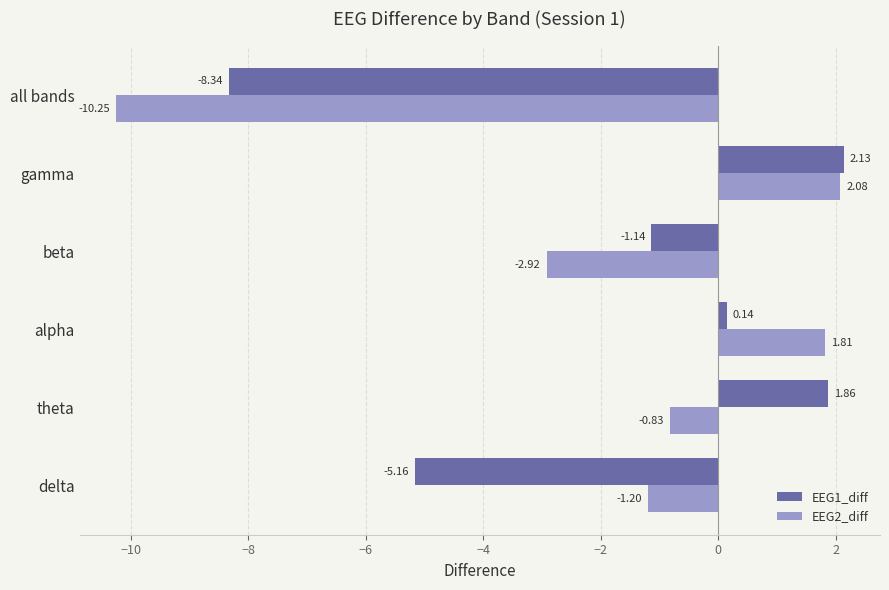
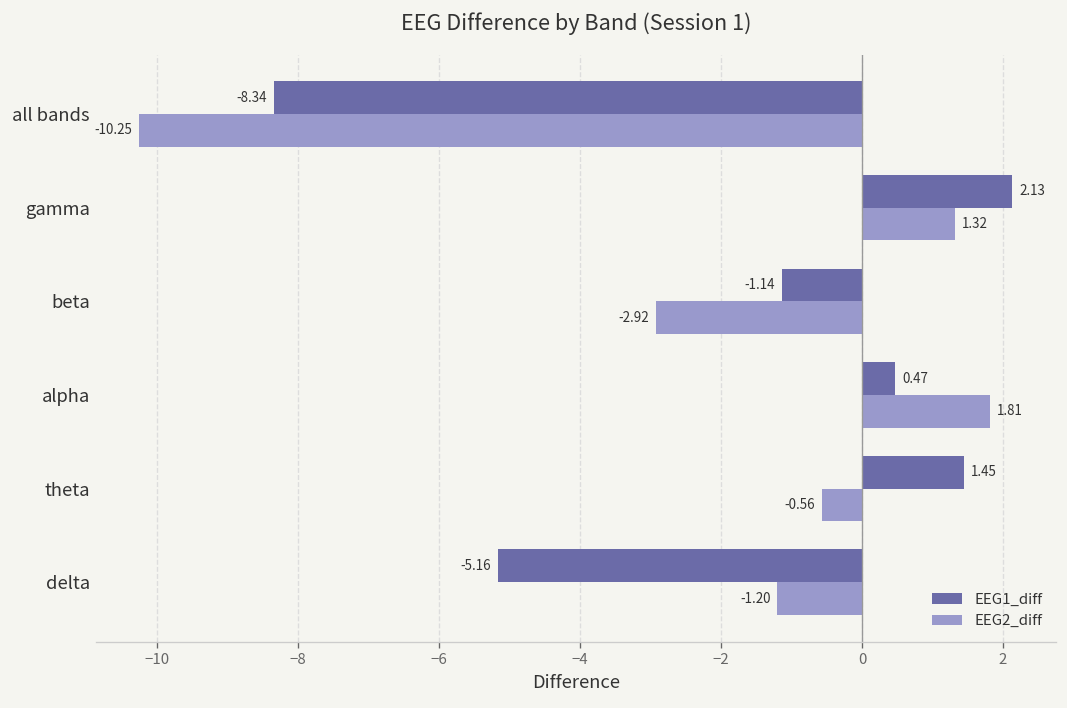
EEG2_diff, gamma: 2.08 -> 1.32
EEG1_diff, alpha: 0.14 -> 0.47
EEG1_diff, theta: 1.86 -> 1.45
EEG2_diff, theta: -0.83 -> -0.56
